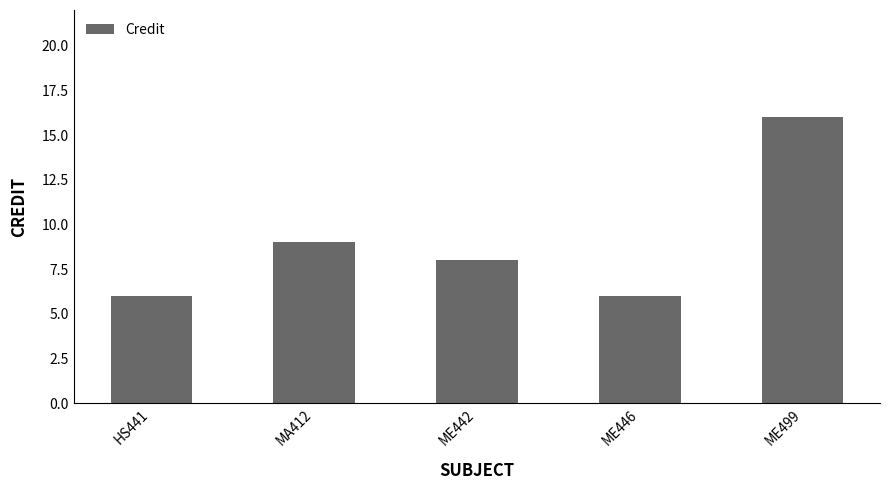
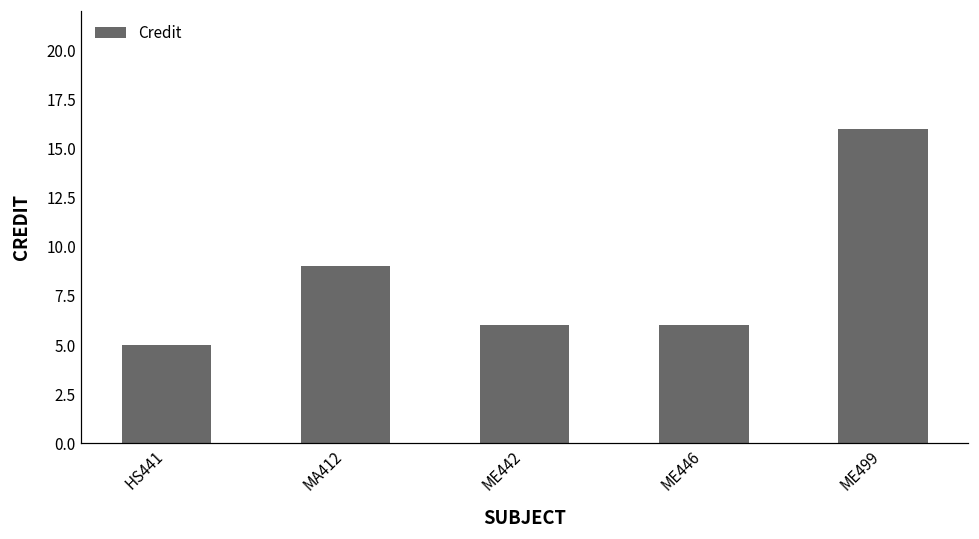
HS441: 6 -> 5
ME442: 8 -> 6
